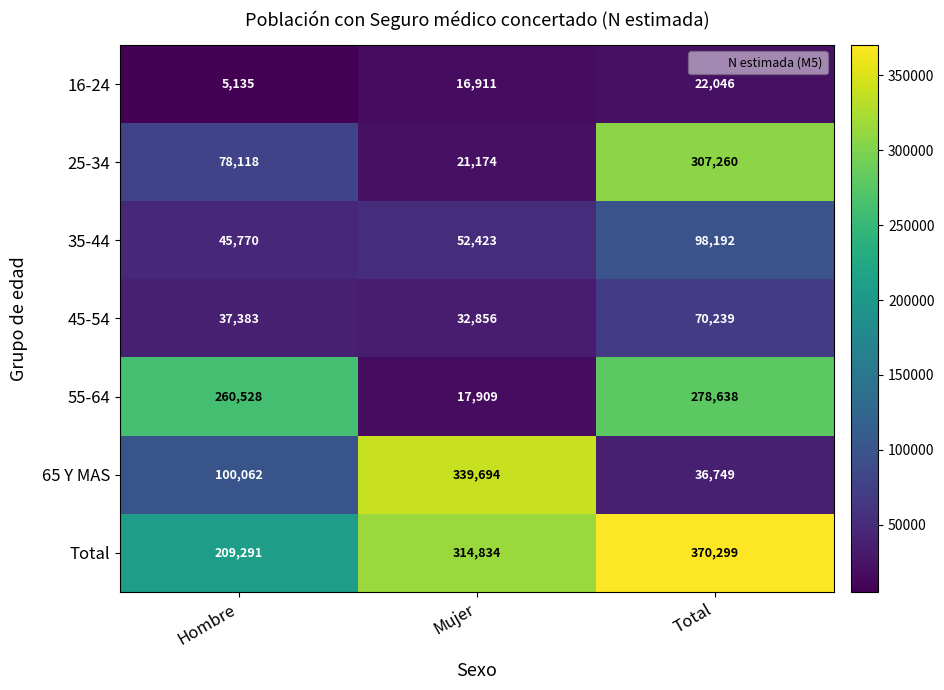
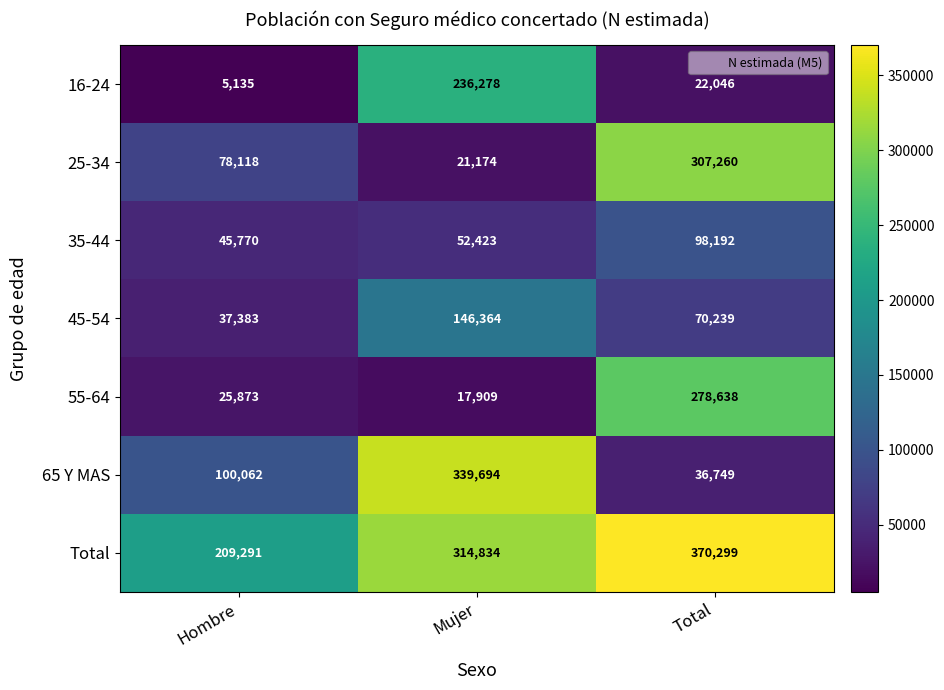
16-24, Mujer: 16,911 -> 236,278
45-54, Mujer: 32,856 -> 146,364
55-64, Hombre: 260,528 -> 25,873
